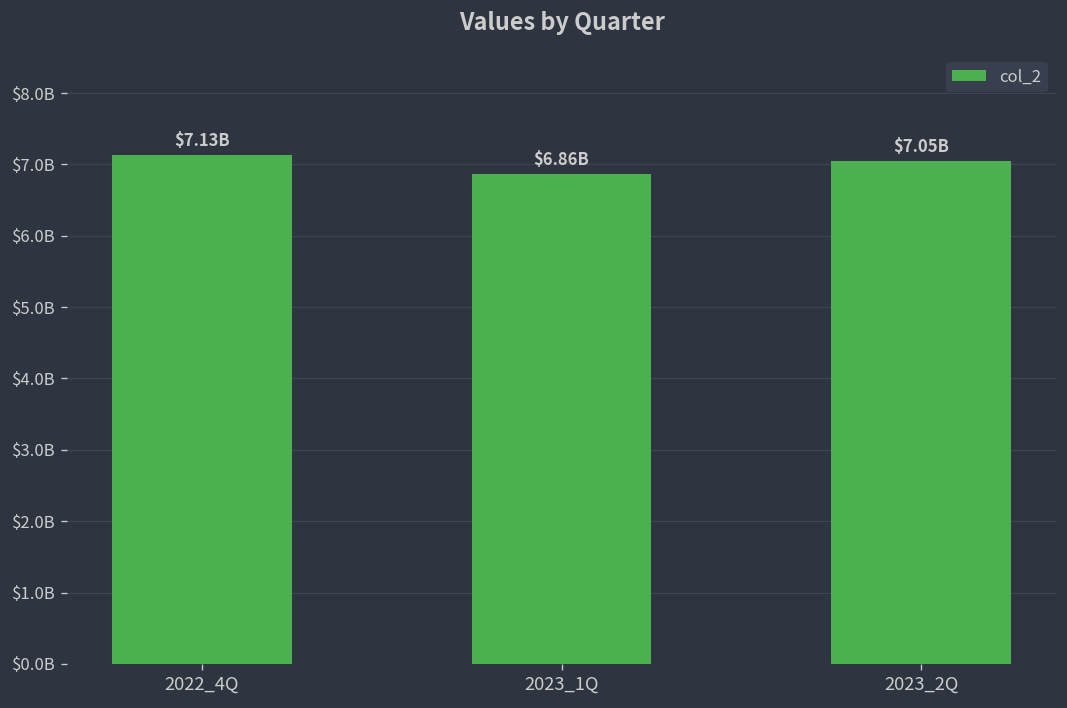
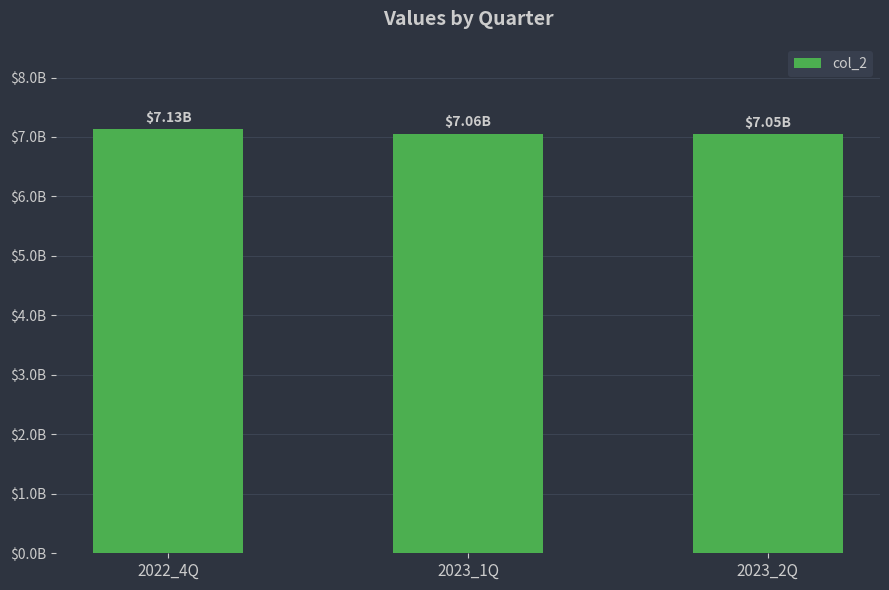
2023_1Q: $6.86B -> $7.06B
